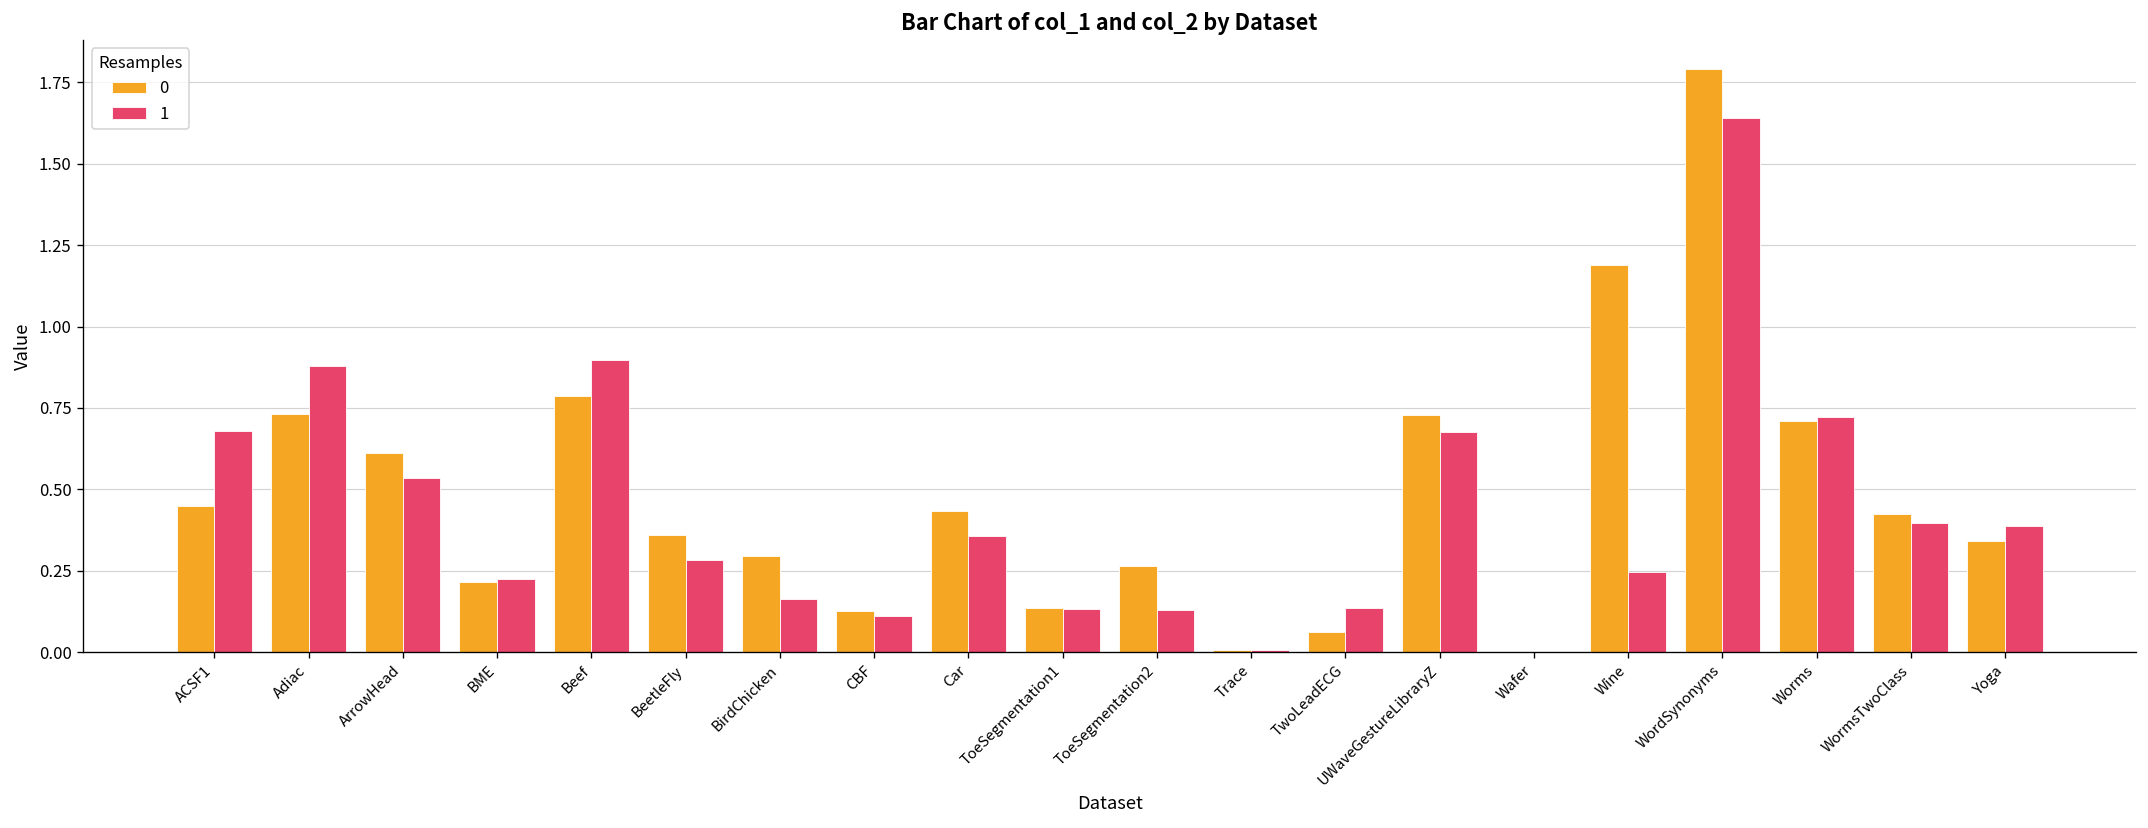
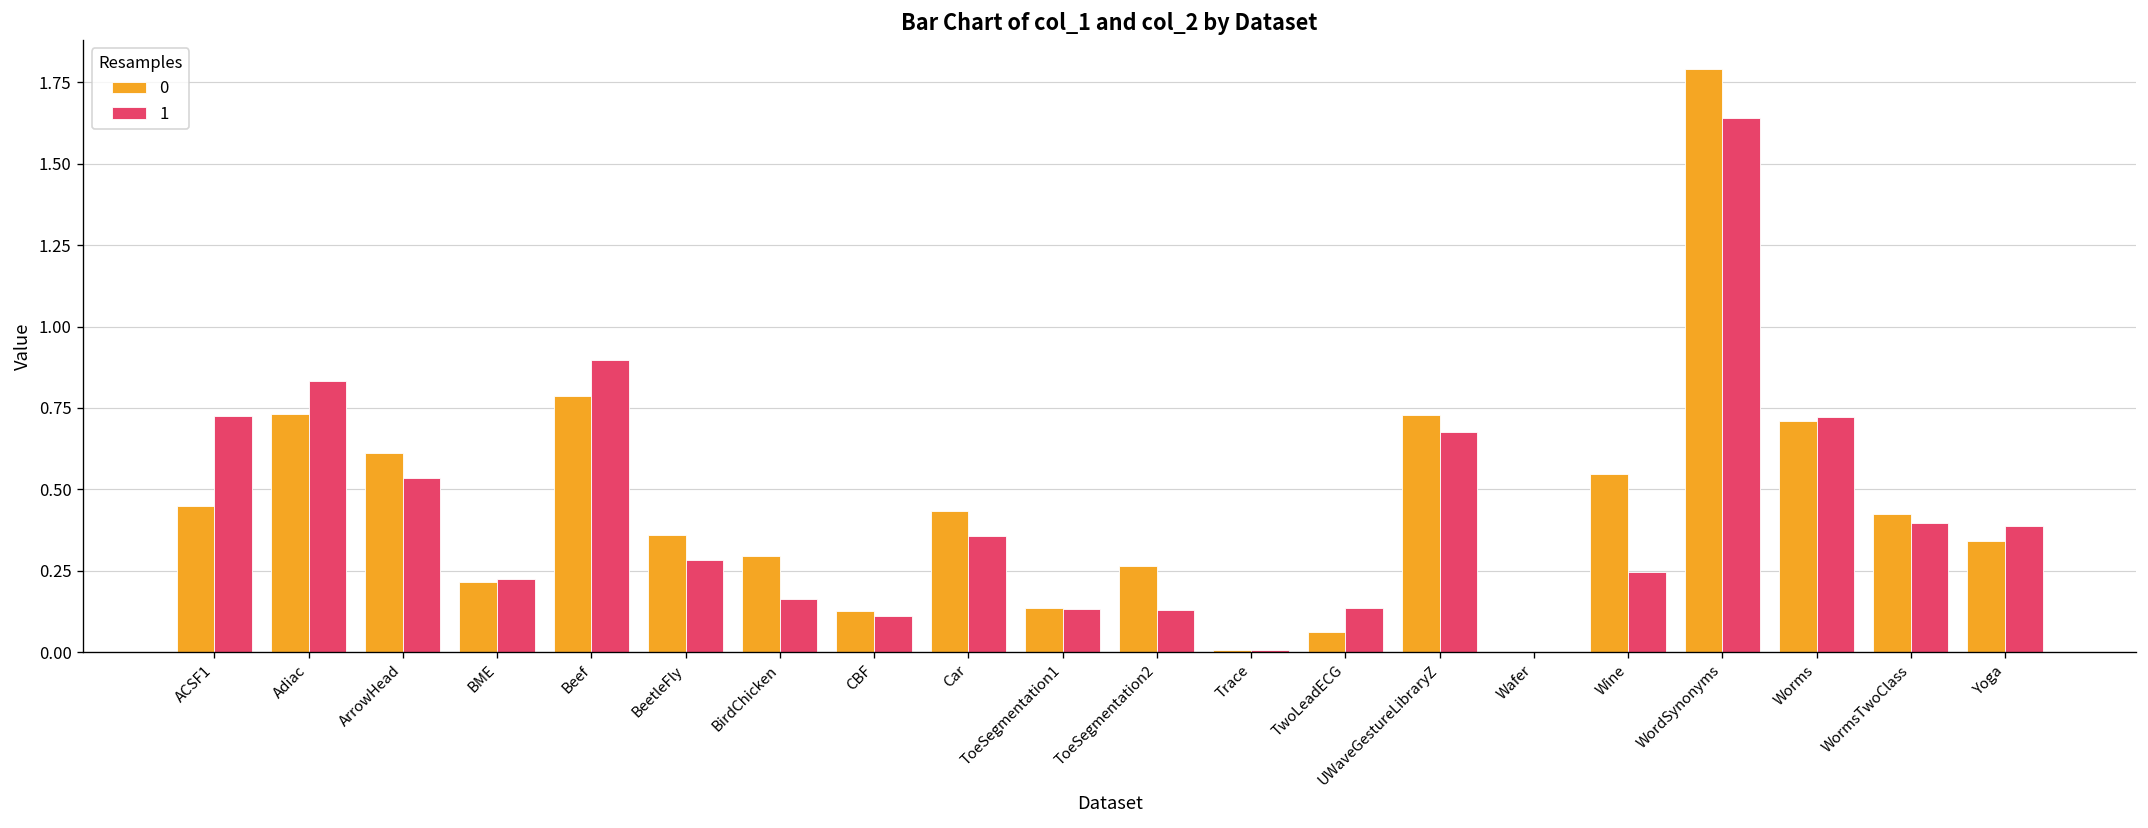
1, ACSF1: 0.68 -> 0.72
1, Adiac: 0.88 -> 0.83
0, Wine: 1.19 -> 0.55
